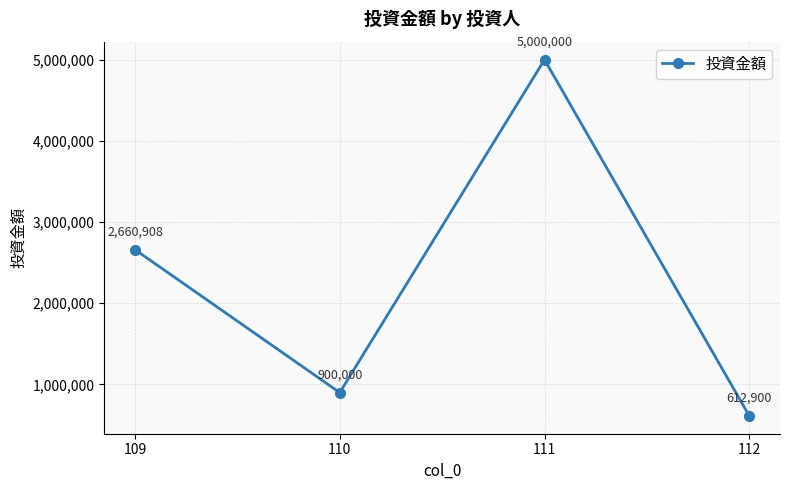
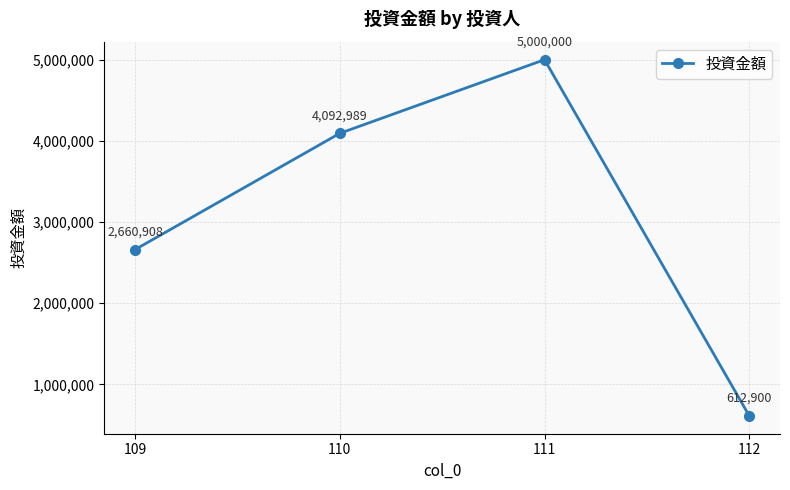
110: 900,000 -> 4,092,989
